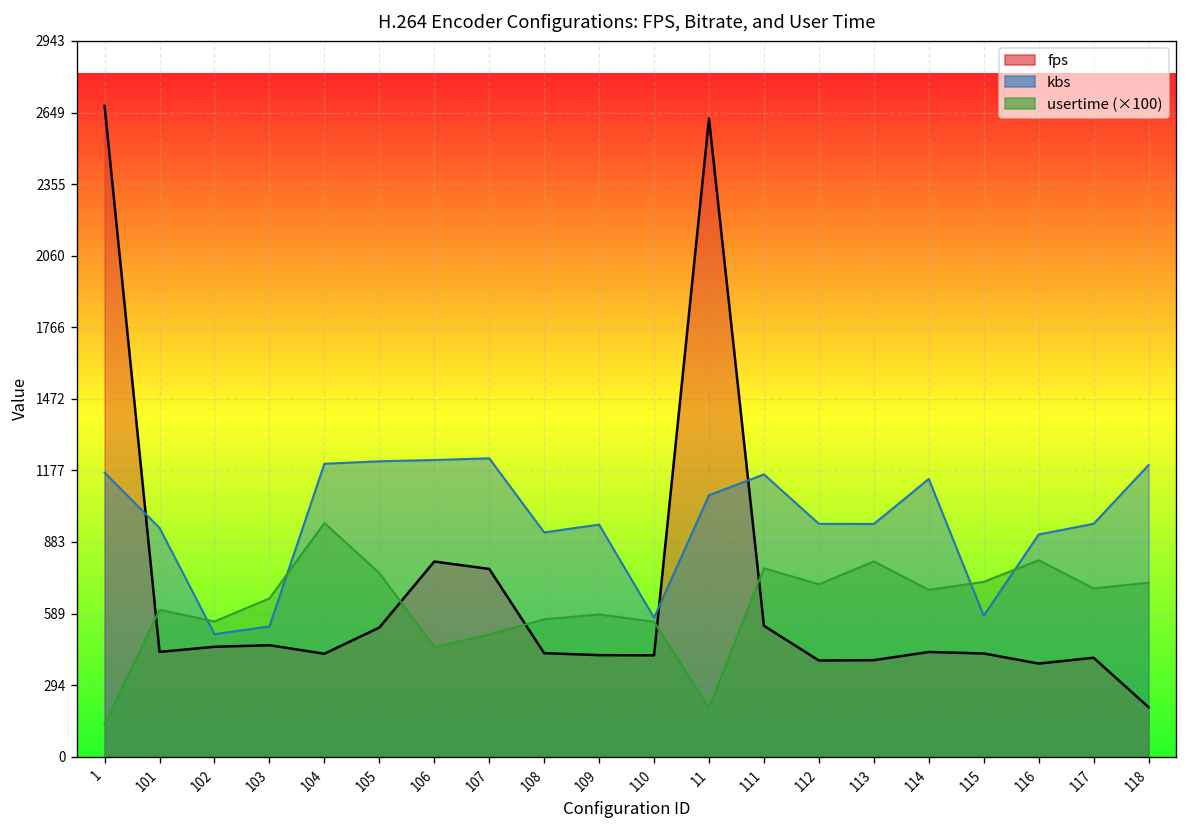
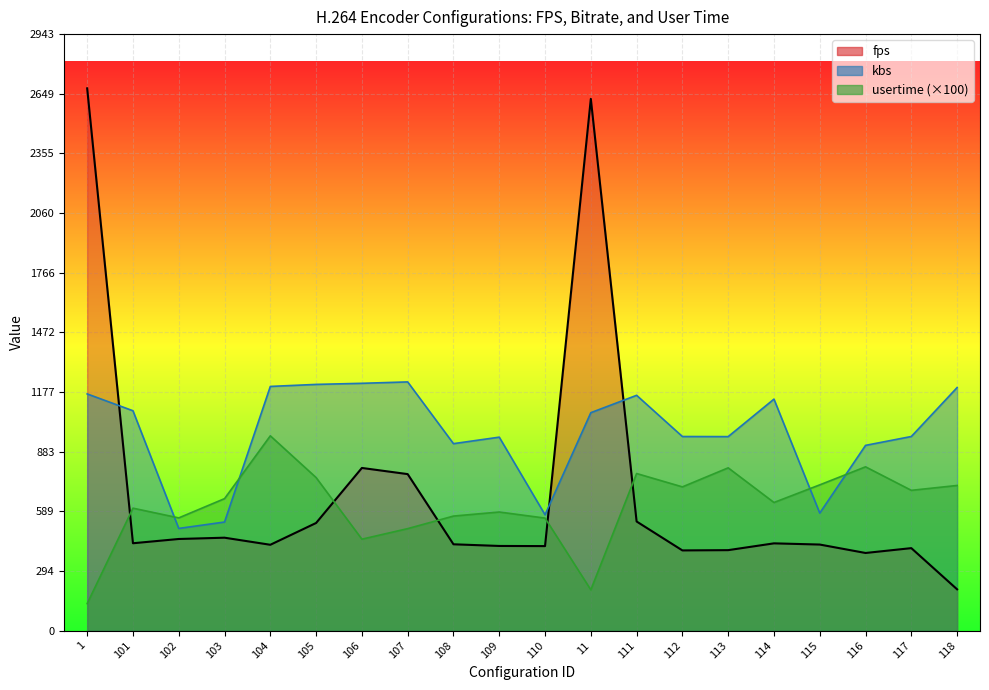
kbs, 101: 940 -> 1080
usertime (×100), 114: 690 -> 630
